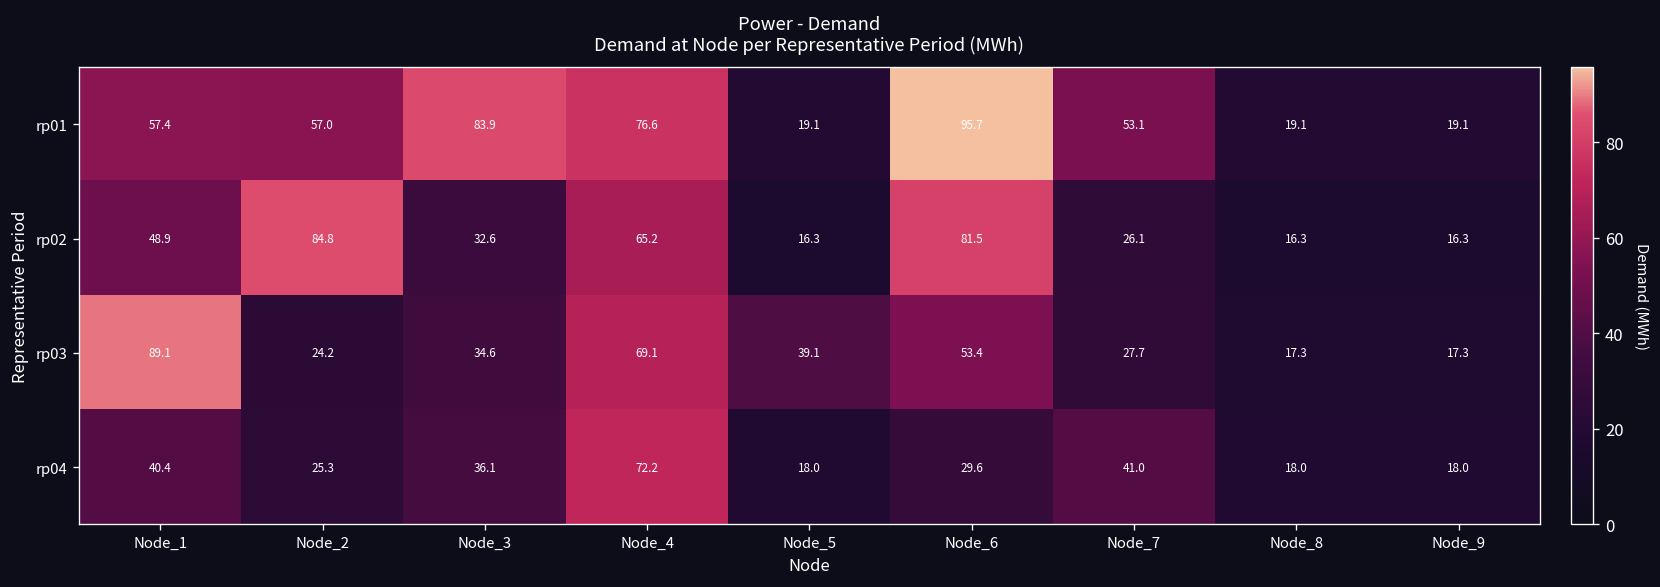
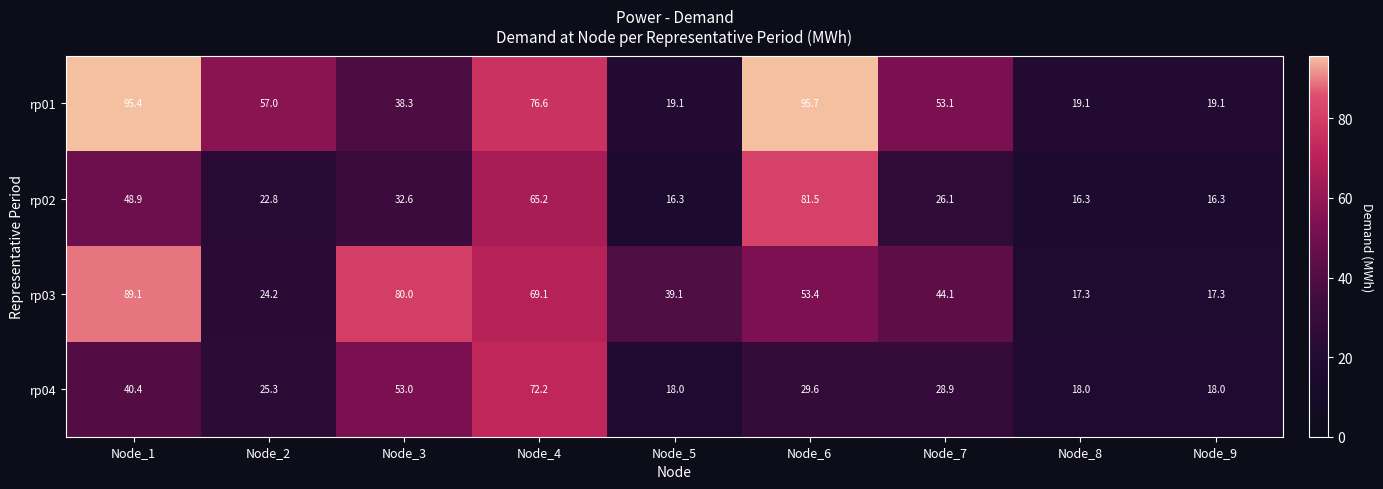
rp01, Node_1: 57.4 -> 95.4
rp01, Node_3: 83.9 -> 38.3
rp02, Node_2: 84.8 -> 22.8
rp03, Node_3: 34.6 -> 80.0
rp03, Node_7: 27.7 -> 44.1
rp04, Node_3: 36.1 -> 53.0
rp04, Node_7: 41.0 -> 28.9
